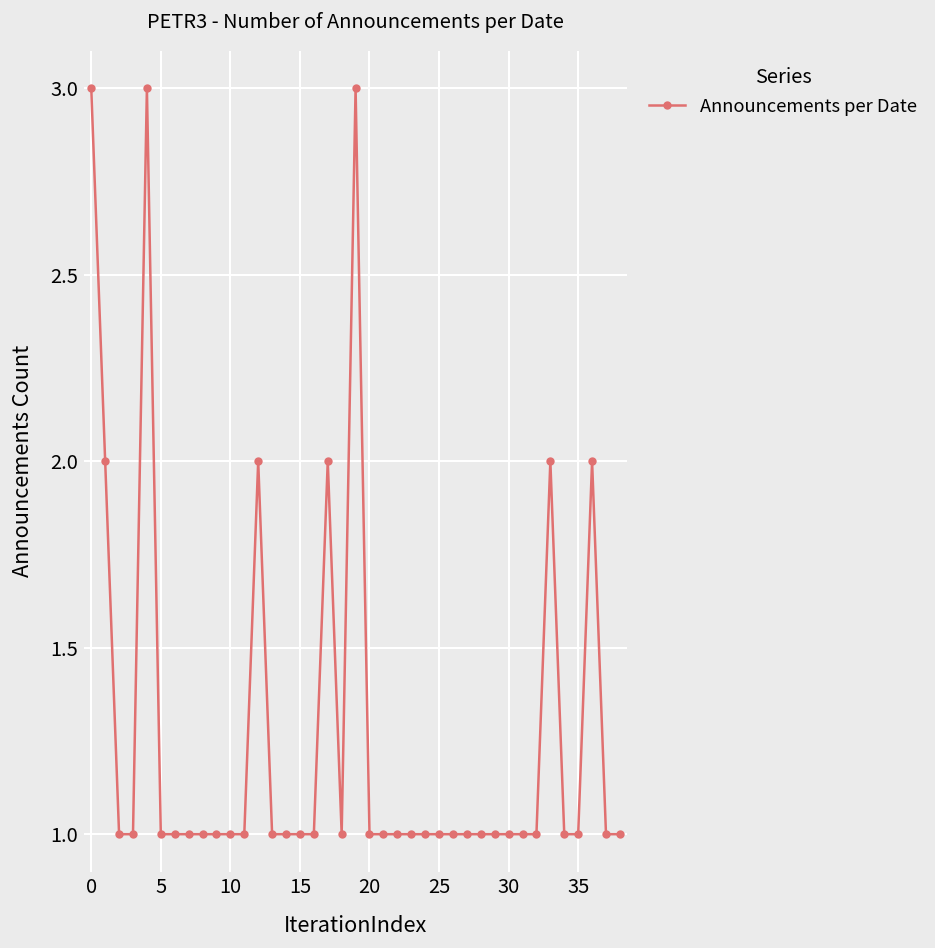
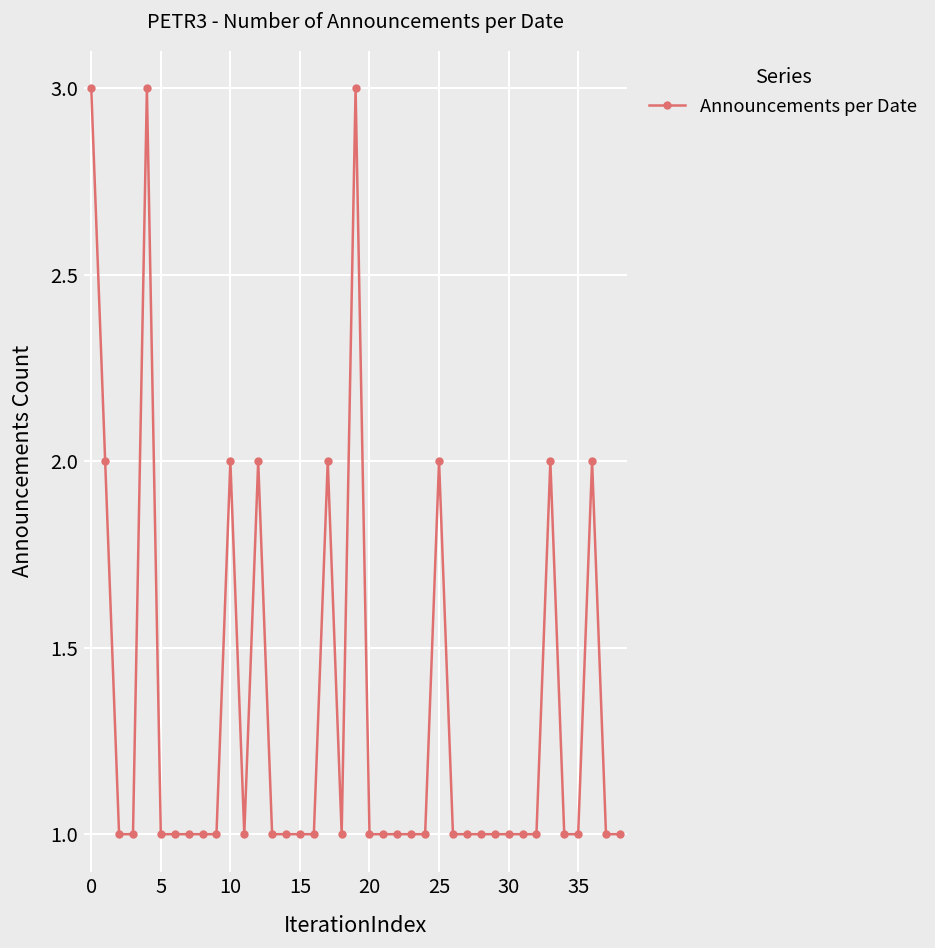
10: 1 -> 2
25: 1 -> 2
